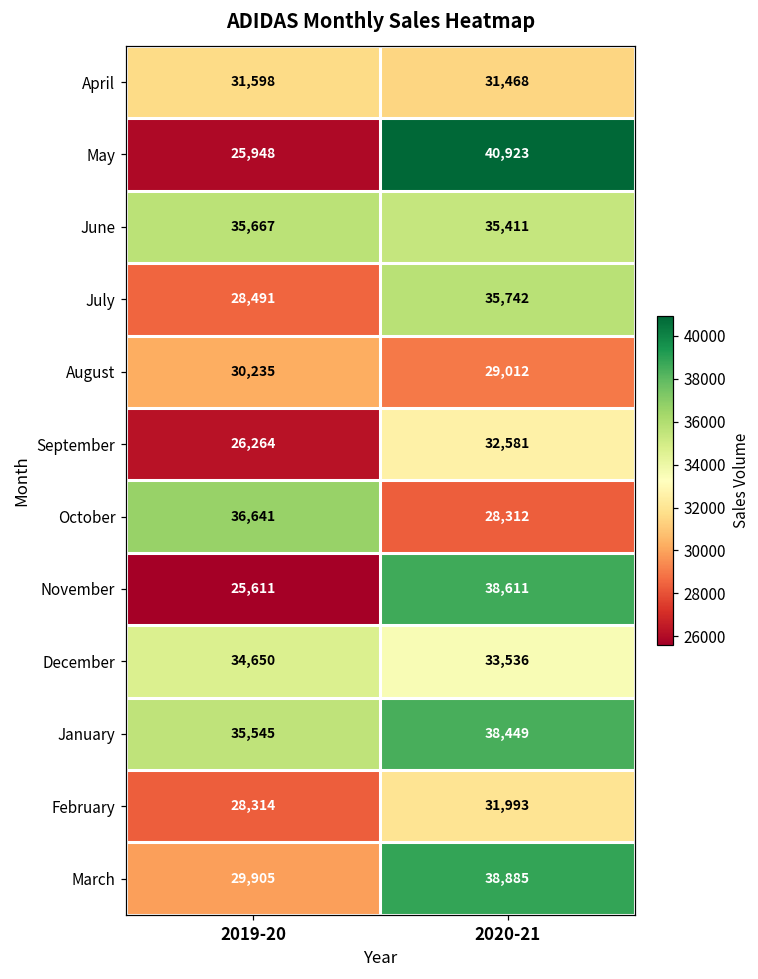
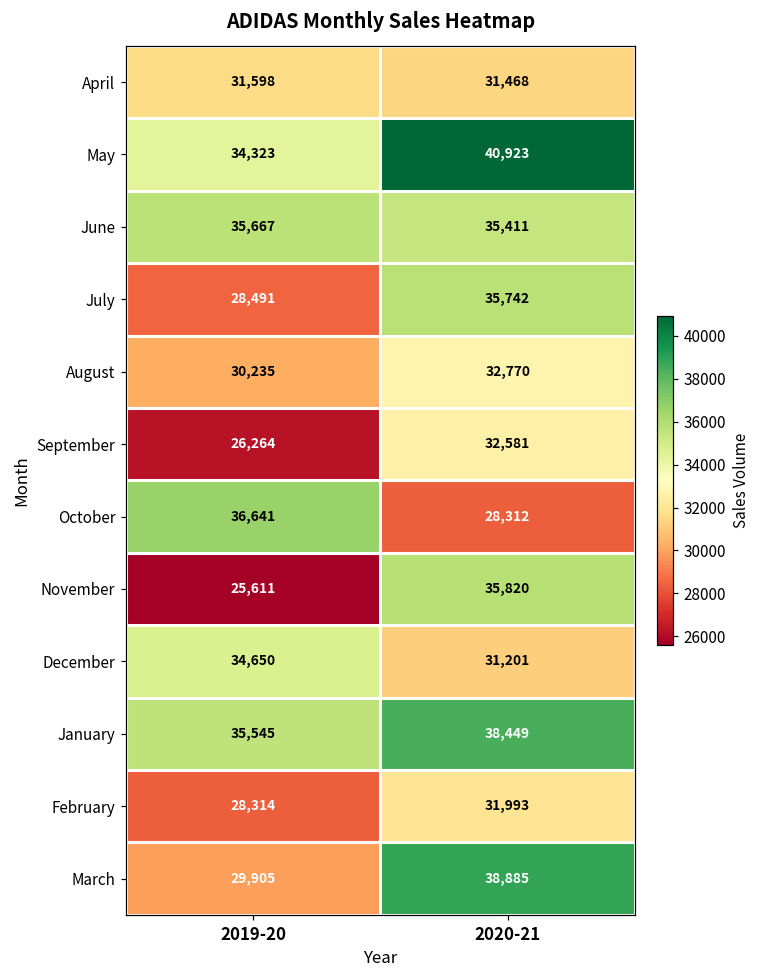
May, 2019-20: 25,948 -> 34,323
August, 2020-21: 29,012 -> 32,770
November, 2020-21: 38,611 -> 35,820
December, 2020-21: 33,536 -> 31,201
